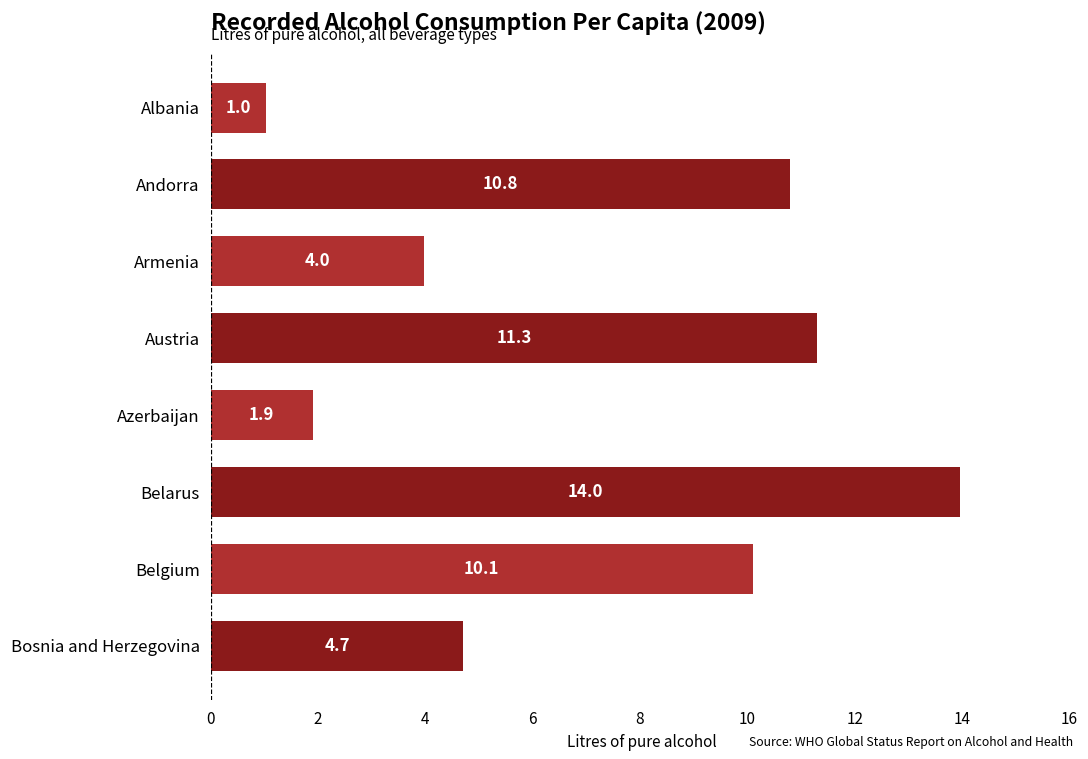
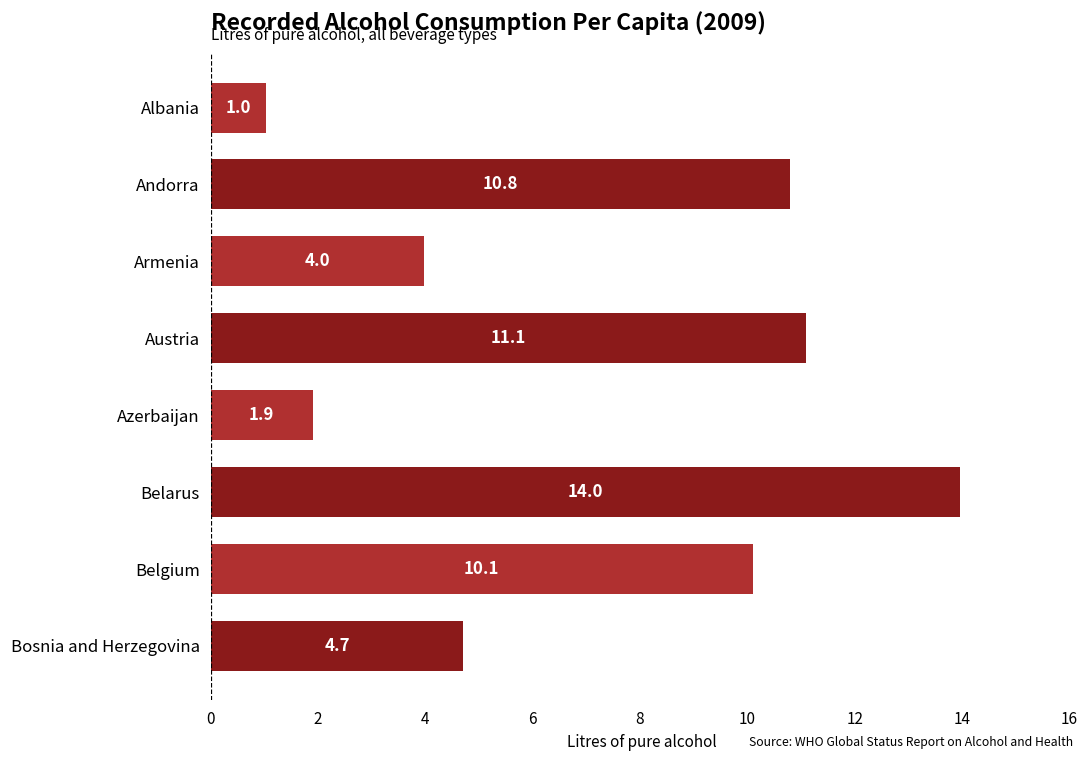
Austria: 11.3 -> 11.1
